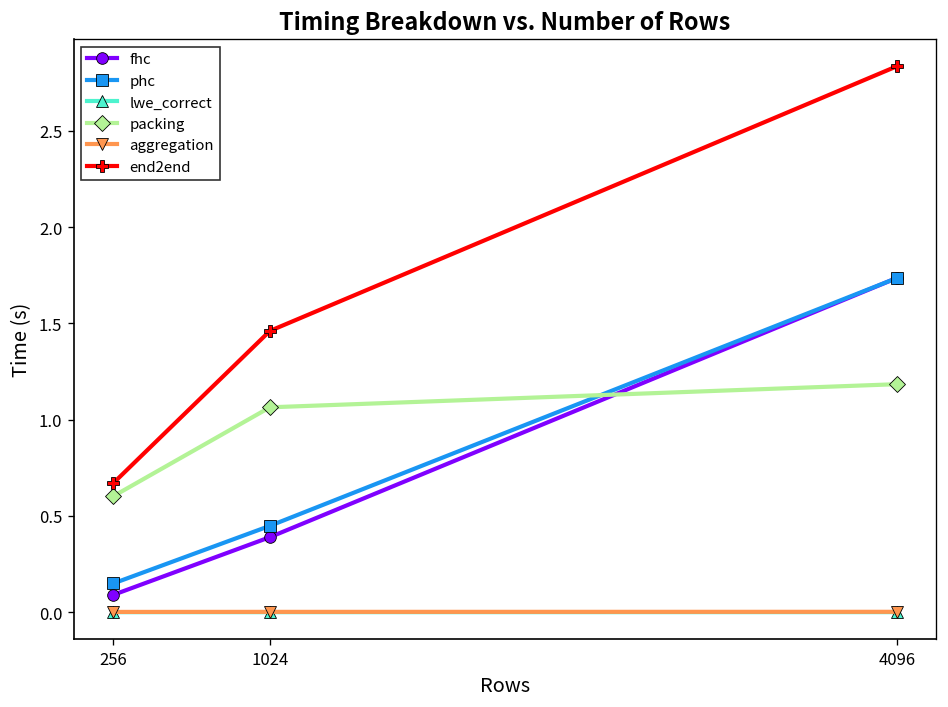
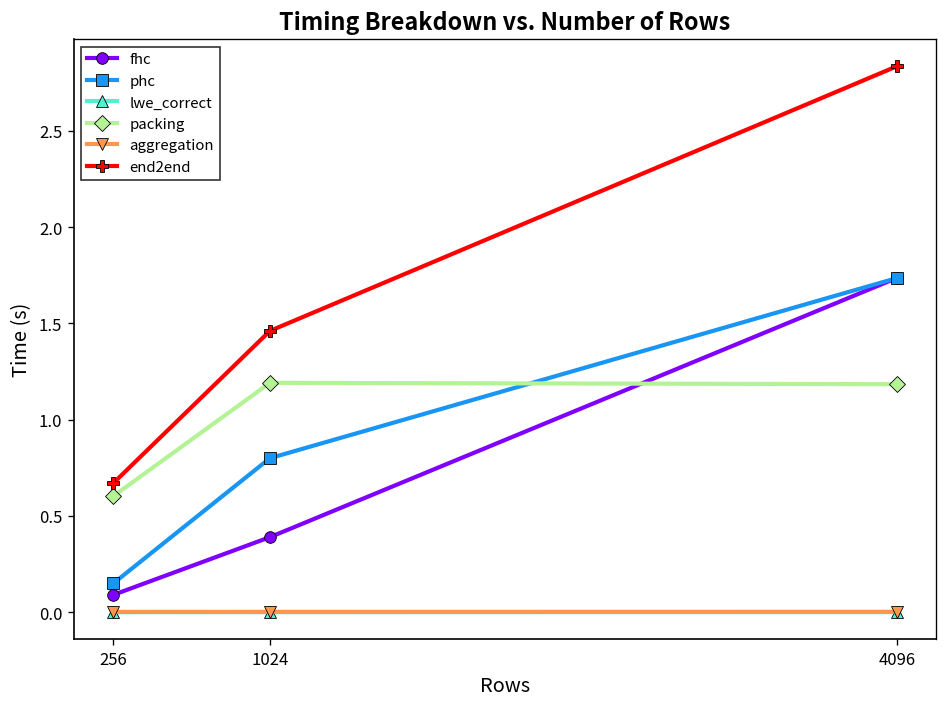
phc, 1024: 0.45 -> 0.80
packing, 1024: 1.06 -> 1.19
